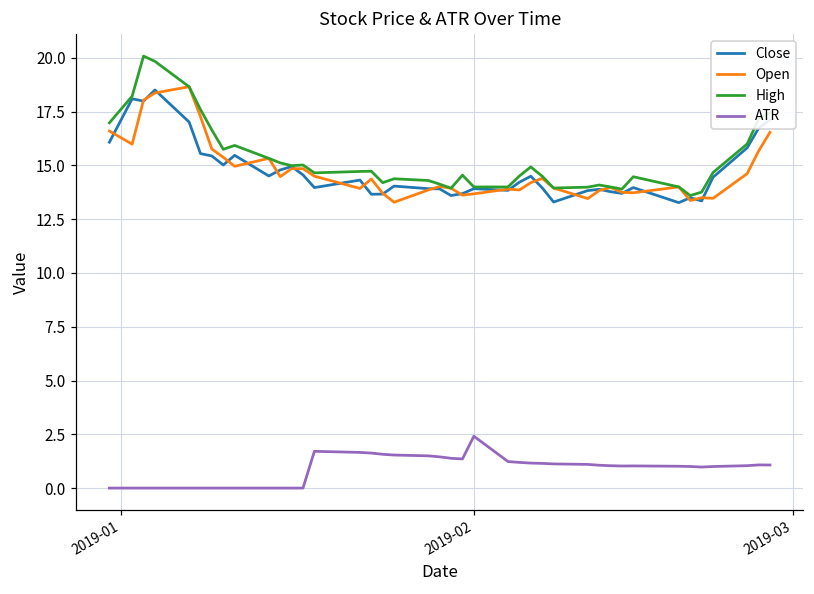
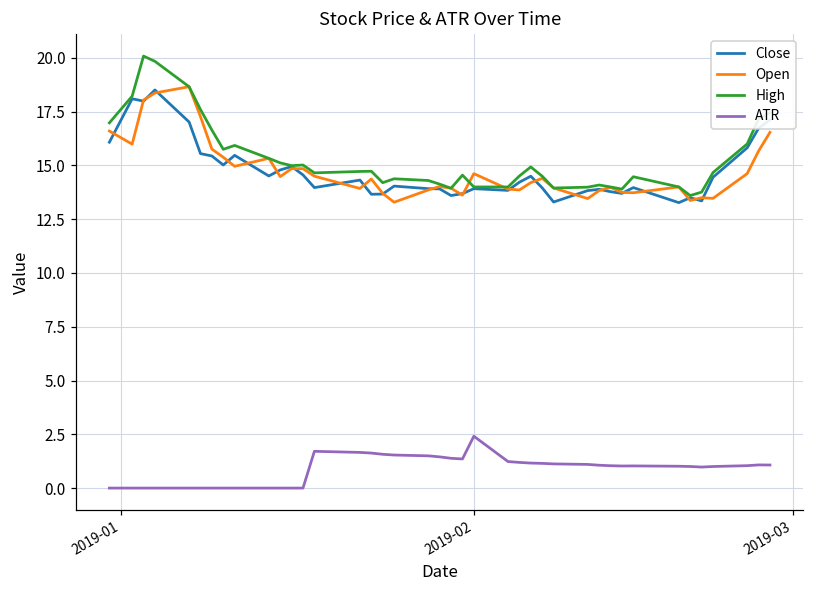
Open, 2019-02: 13.7 -> 14.6
